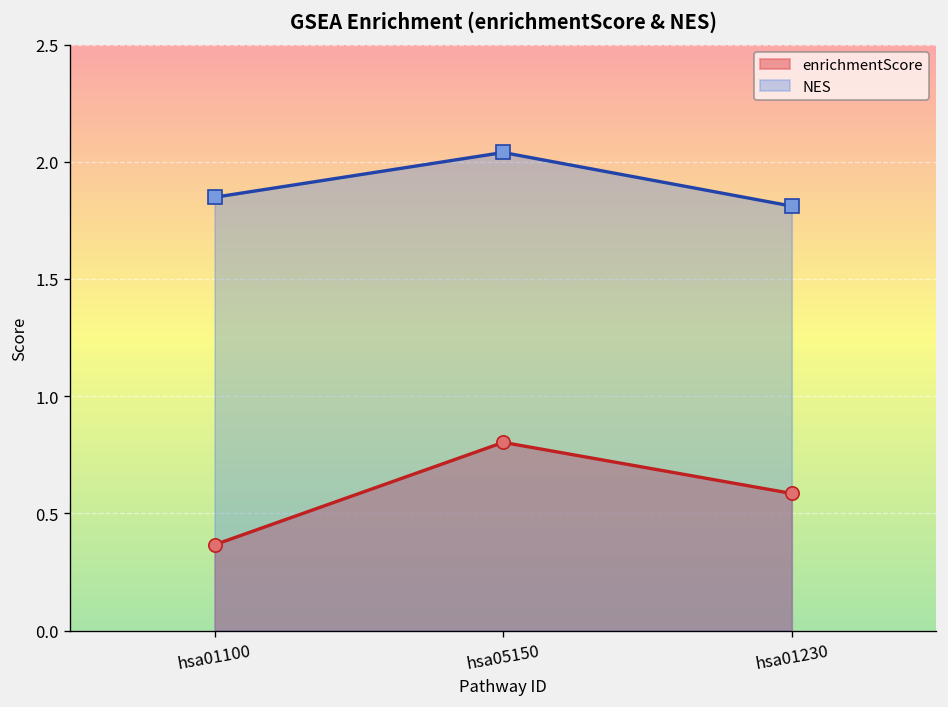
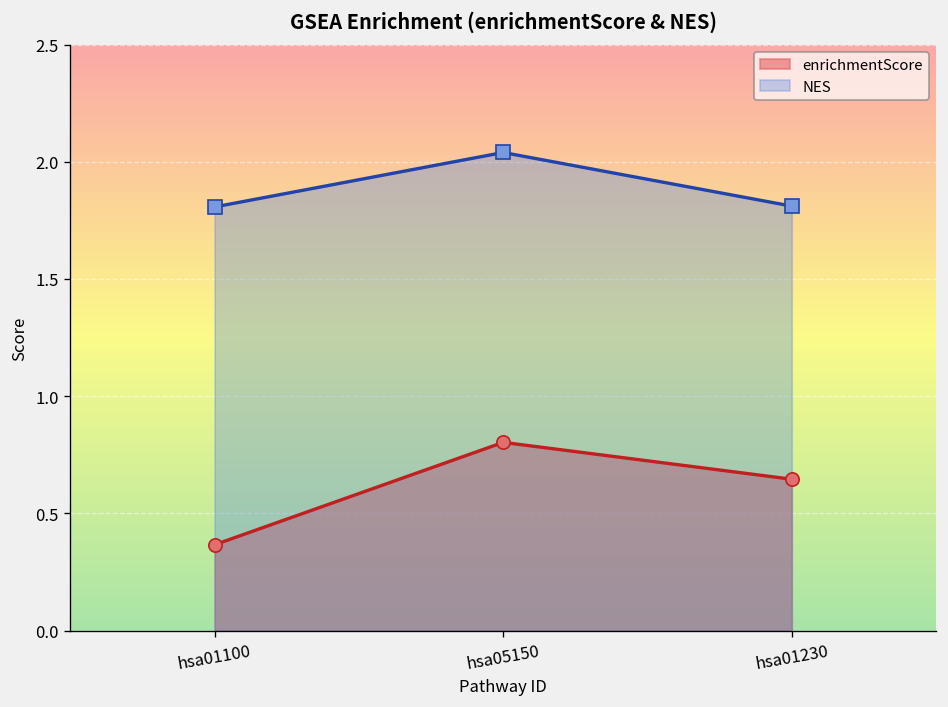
NES, hsa01100: 1.85 -> 1.81
enrichmentScore, hsa01230: 0.58 -> 0.65
